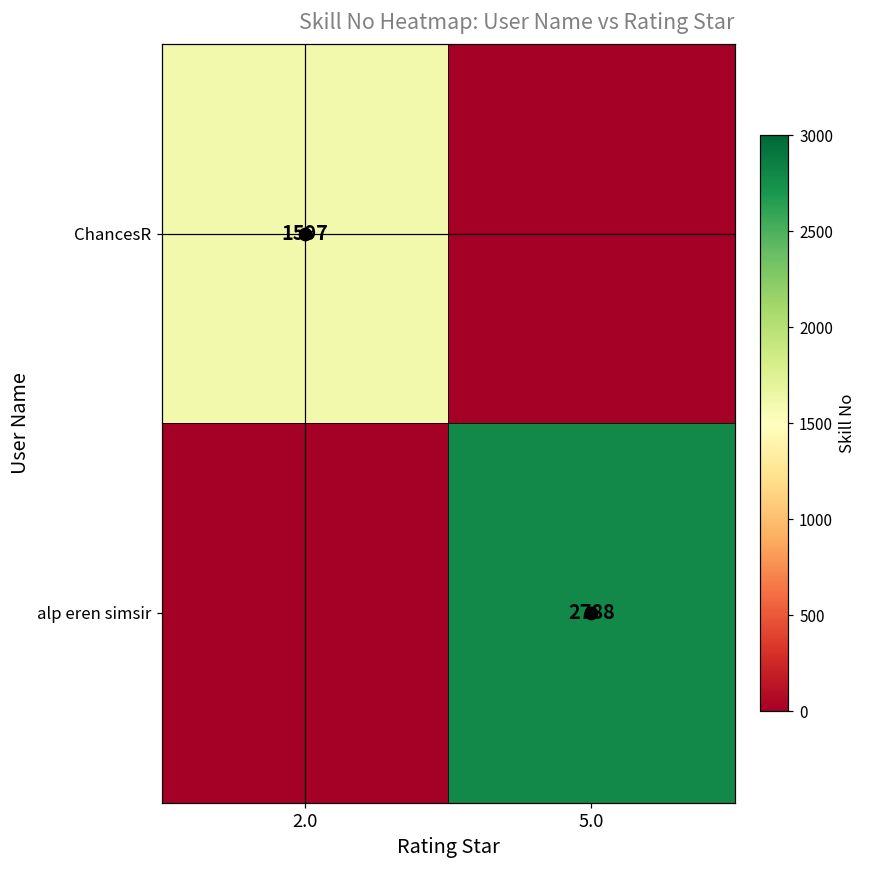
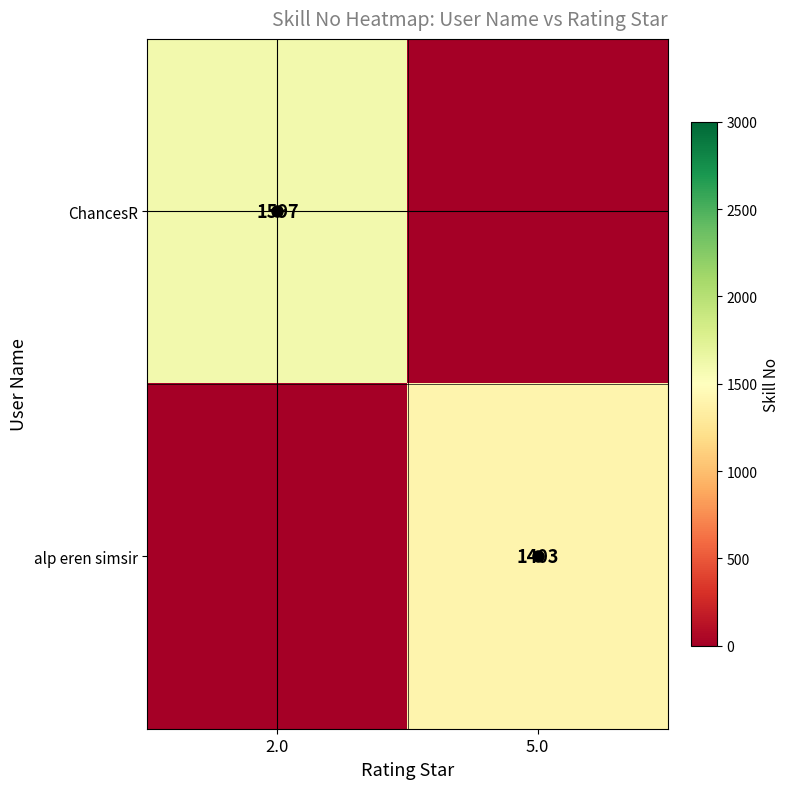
alp eren simsir, 5.0: 2788 -> 1403
